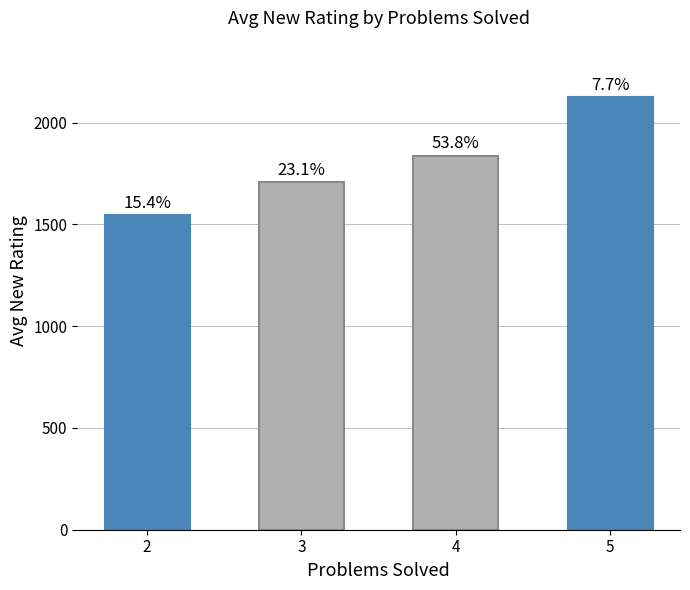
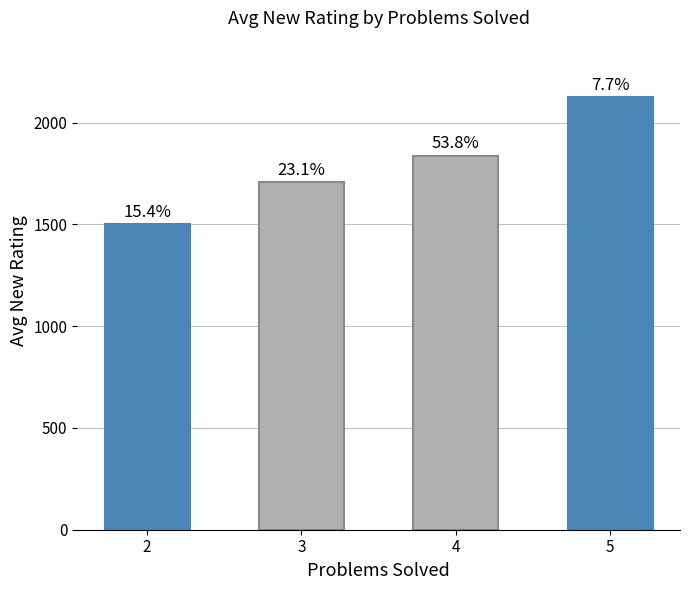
2: 1540 -> 1500
